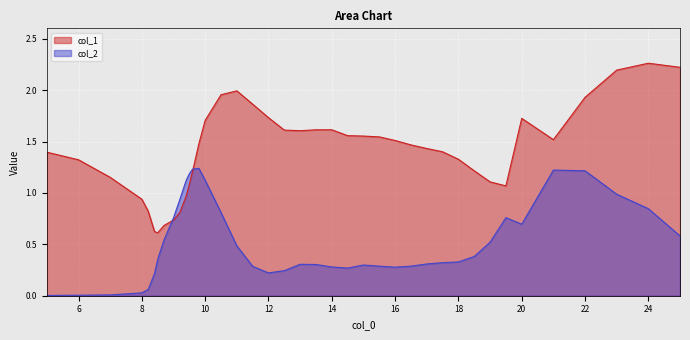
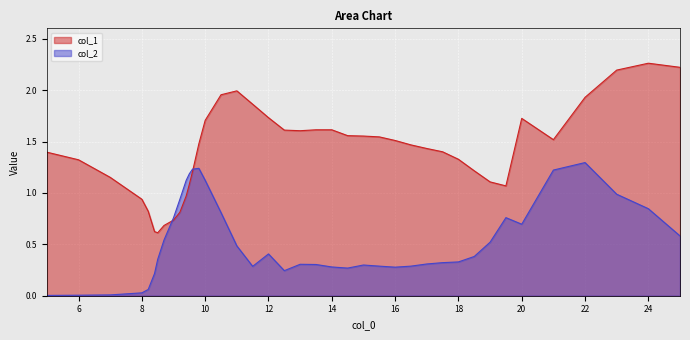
col_2, 12: 0.22 -> 0.41
col_2, 22: 1.22 -> 1.30
